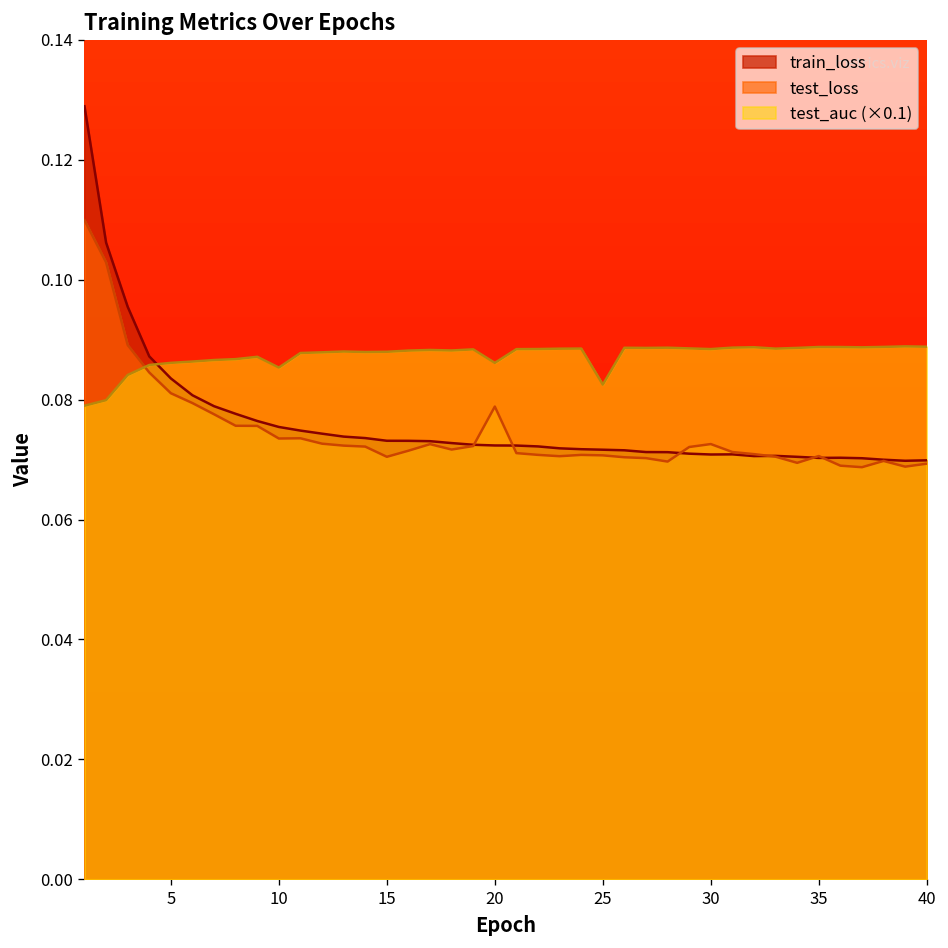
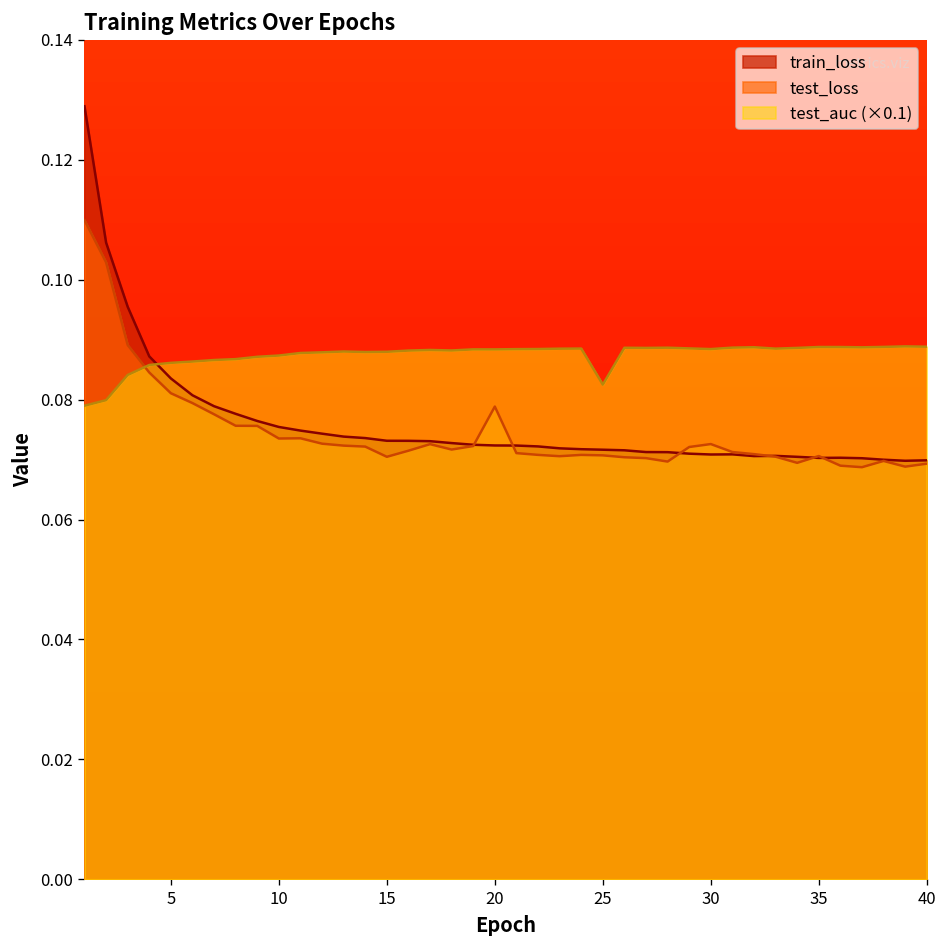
test_auc (×0.1), 10: 0.085 -> 0.087
test_auc (×0.1), 20: 0.086 -> 0.088
